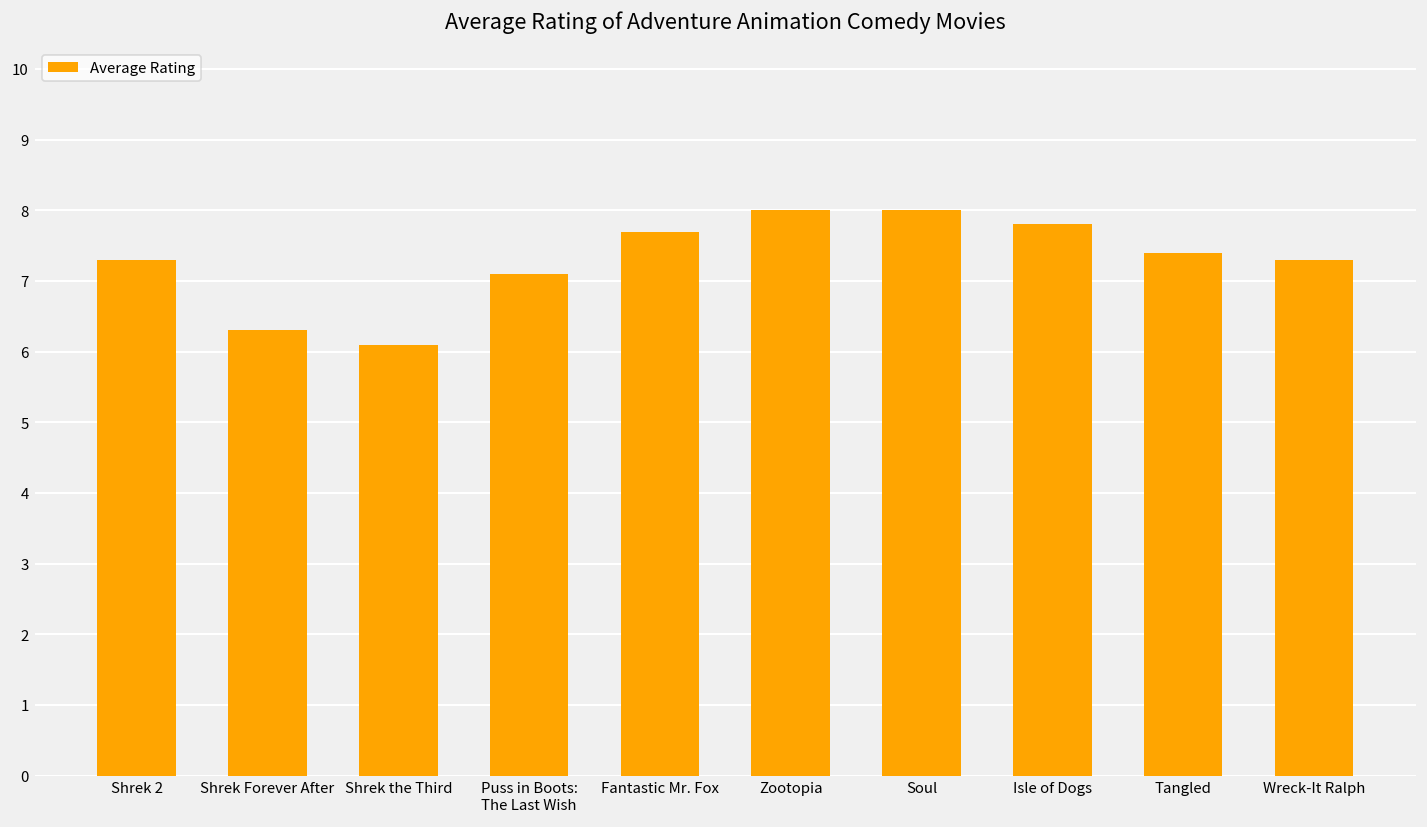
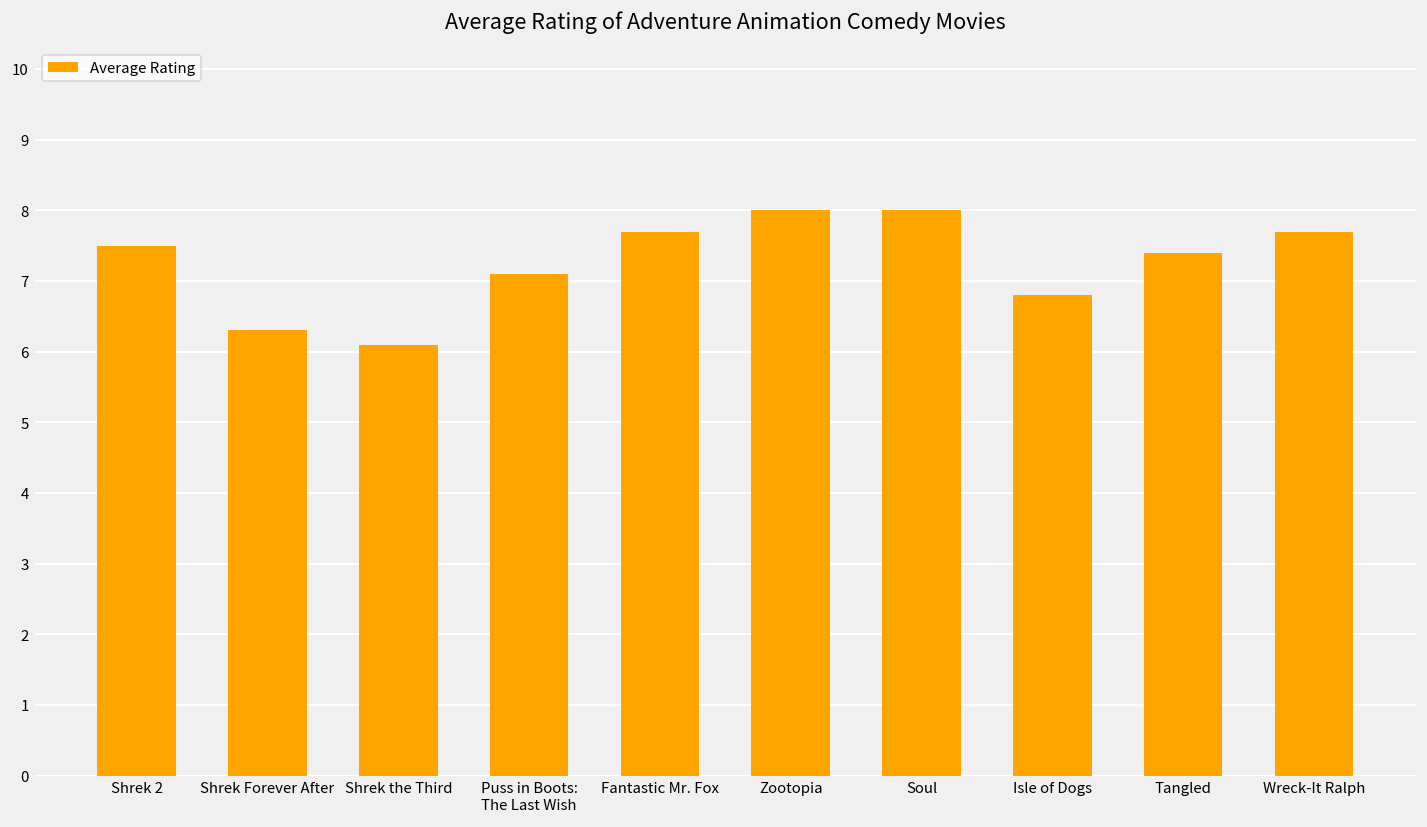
Shrek 2: 7.3 -> 7.5
Isle of Dogs: 7.8 -> 6.8
Wreck-It Ralph: 7.3 -> 7.7
